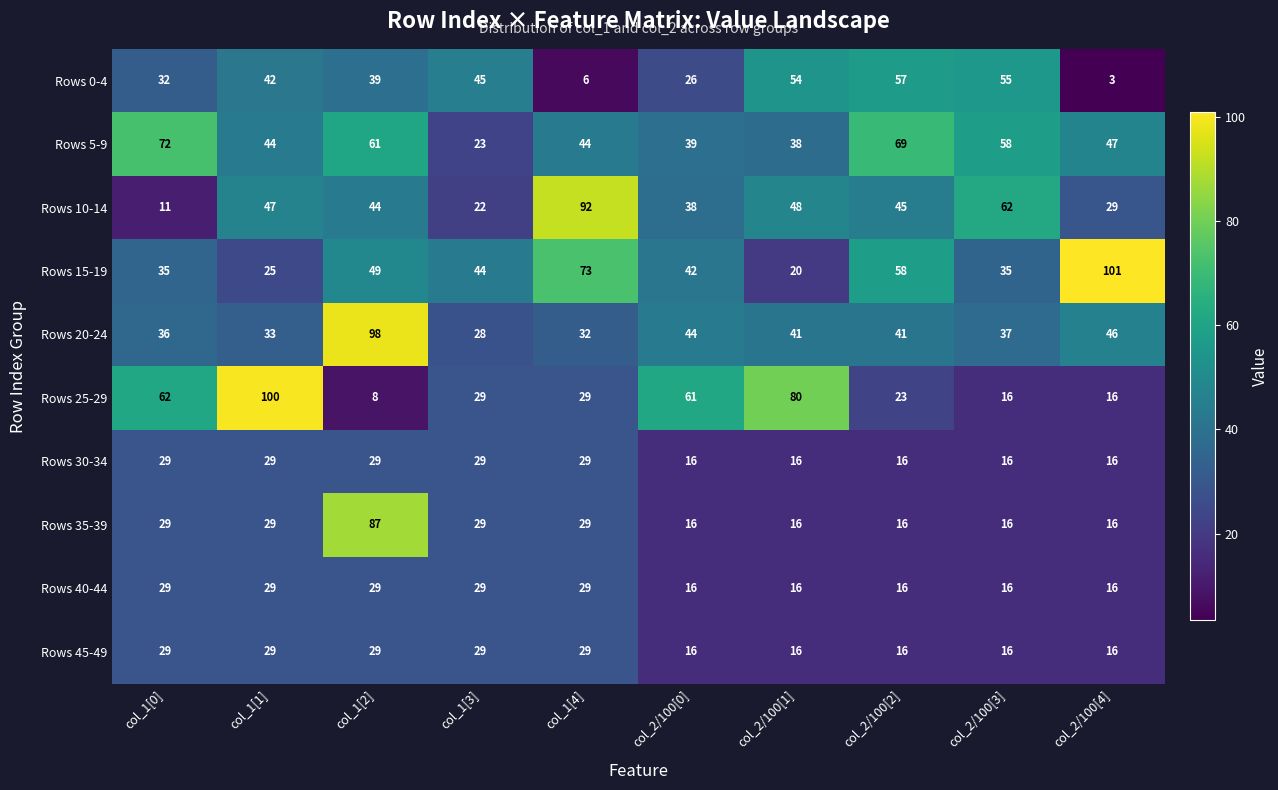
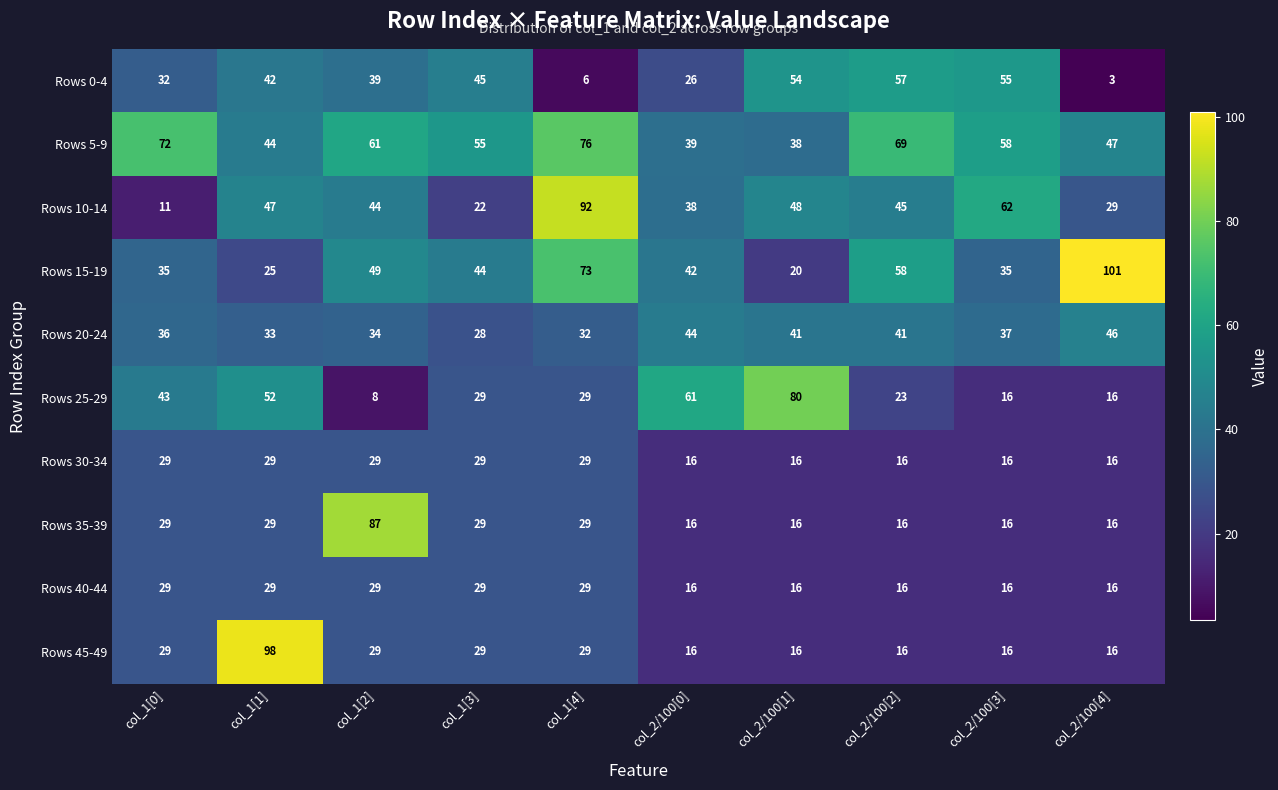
Rows 5-9, col_1[3]: 23 -> 55
Rows 5-9, col_1[4]: 44 -> 76
Rows 20-24, col_1[2]: 98 -> 34
Rows 25-29, col_1[0]: 62 -> 43
Rows 25-29, col_1[1]: 100 -> 52
Rows 45-49, col_1[1]: 29 -> 98
